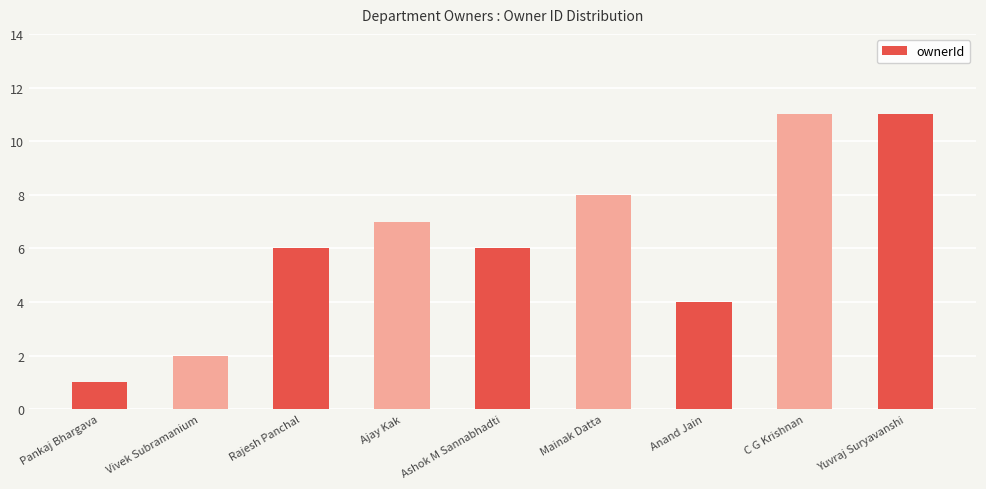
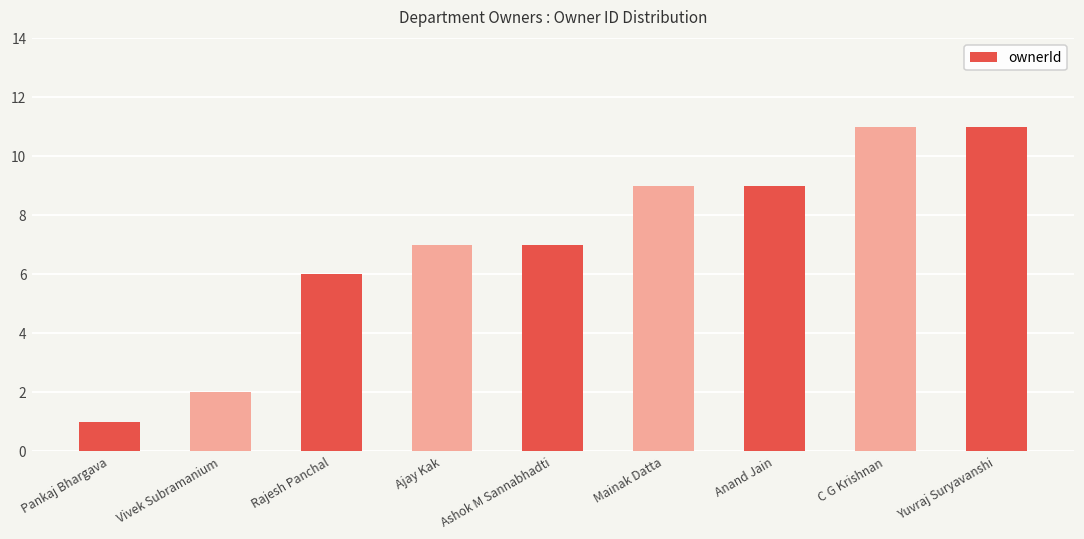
Ashok M Sannabhadti: 6 -> 7
Mainak Datta: 8 -> 9
Anand Jain: 4 -> 9
